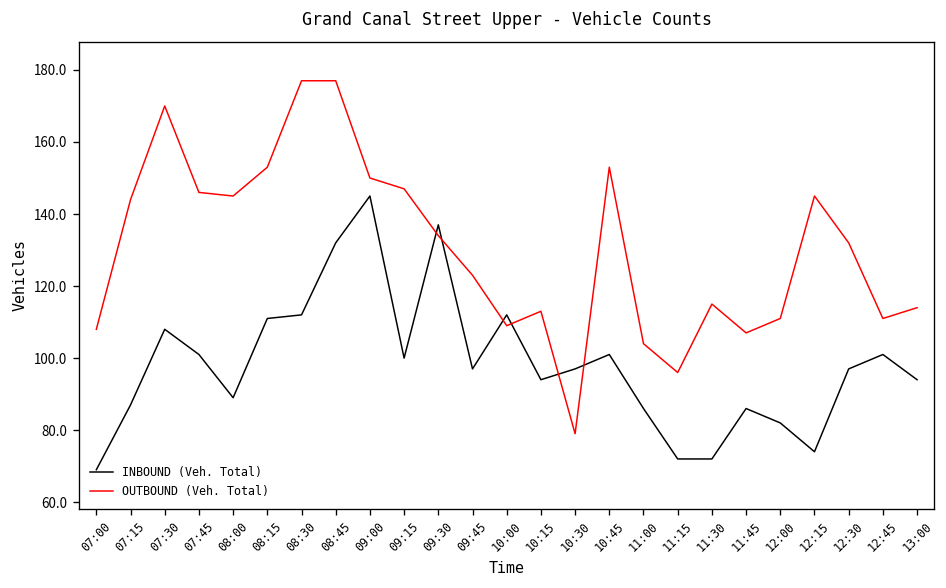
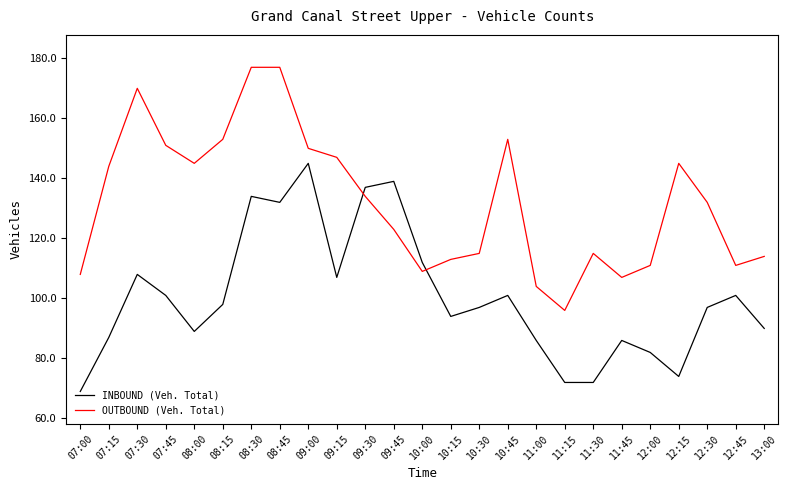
OUTBOUND (Veh. Total), 07:45: 146 -> 151
INBOUND (Veh. Total), 08:15: 111 -> 98
INBOUND (Veh. Total), 08:30: 112 -> 134
INBOUND (Veh. Total), 09:15: 100 -> 107
INBOUND (Veh. Total), 09:45: 97 -> 139
OUTBOUND (Veh. Total), 10:30: 79 -> 115
INBOUND (Veh. Total), 13:00: 94 -> 90
